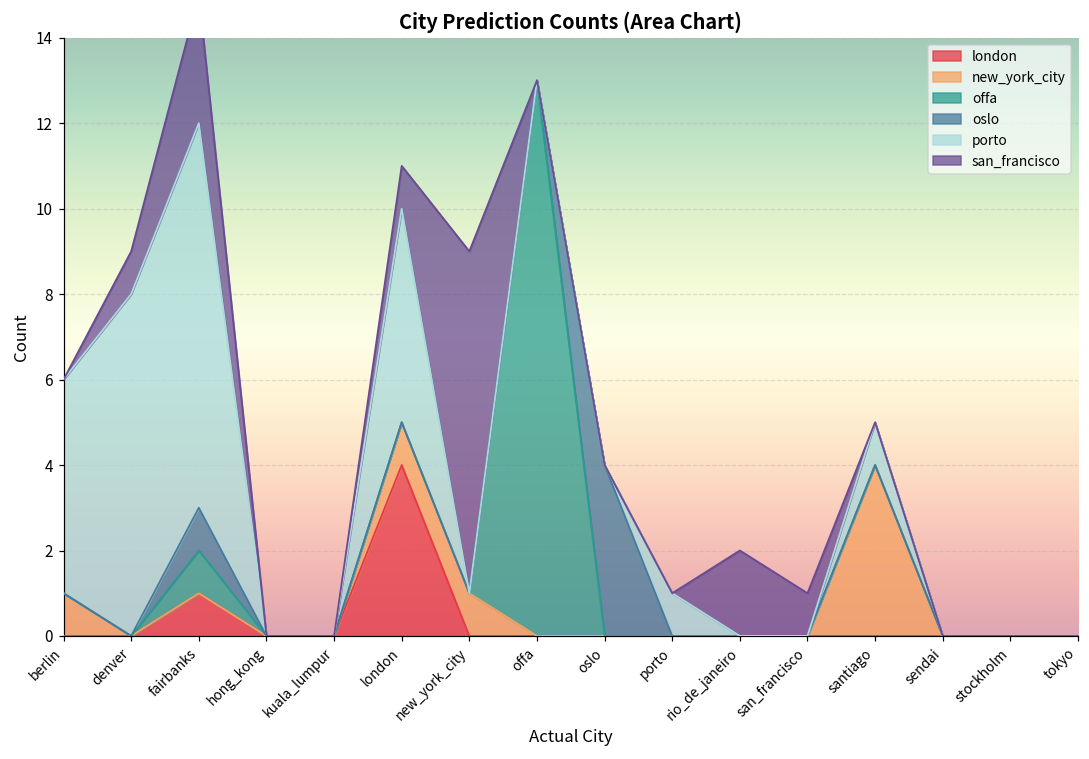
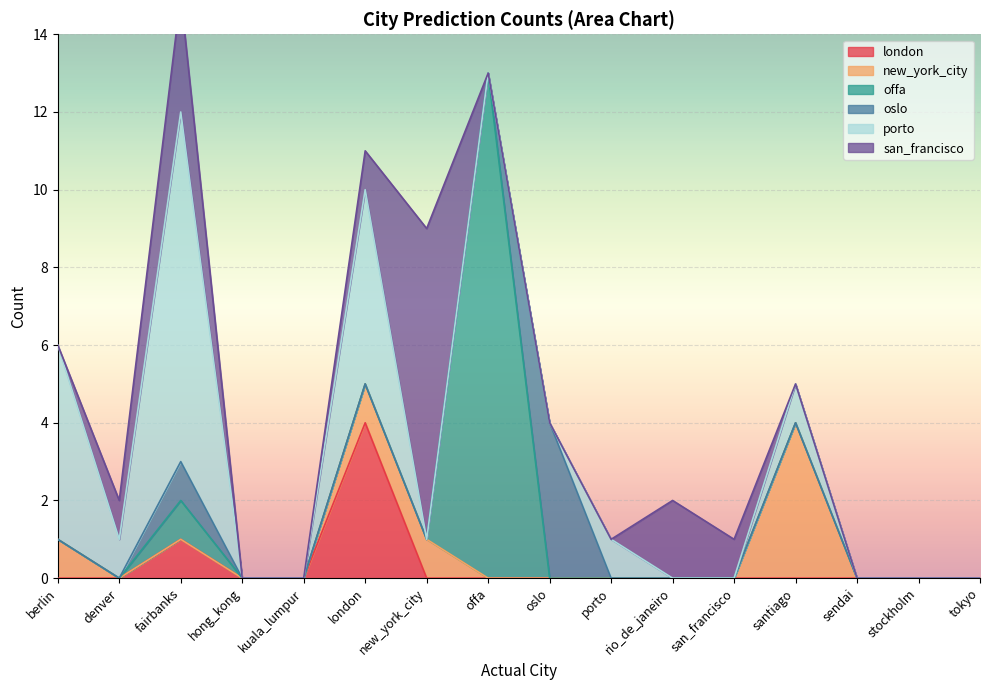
porto, denver: 8 -> 1
